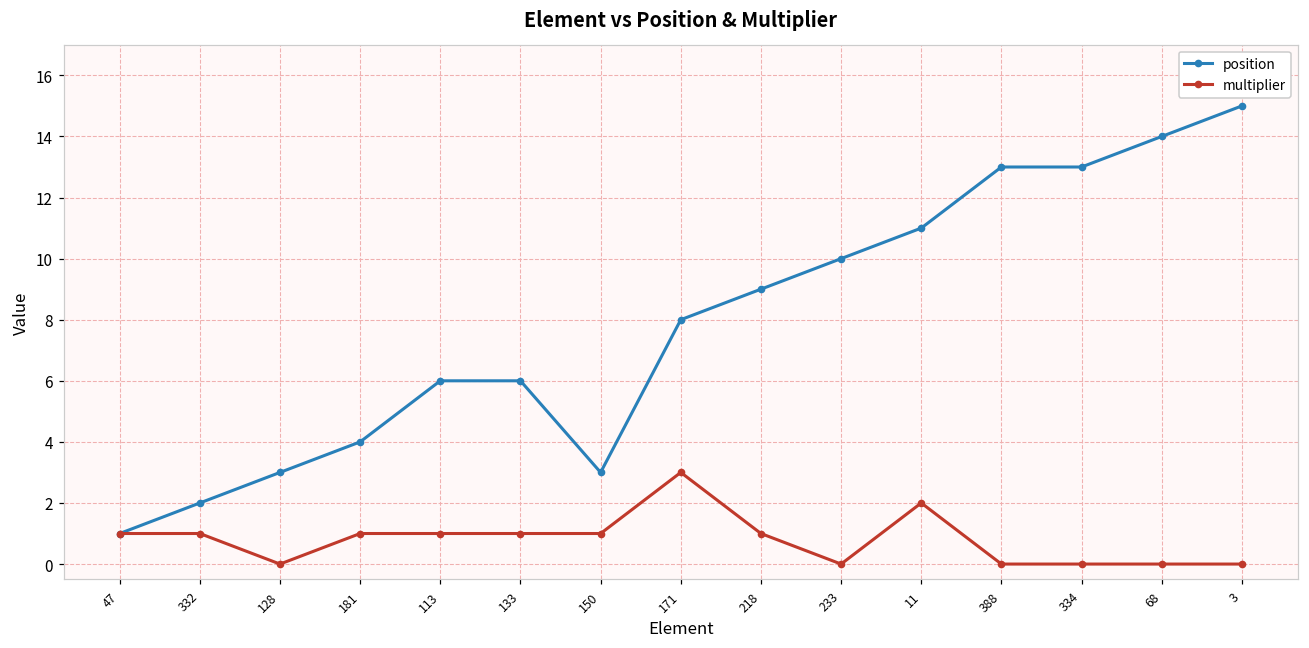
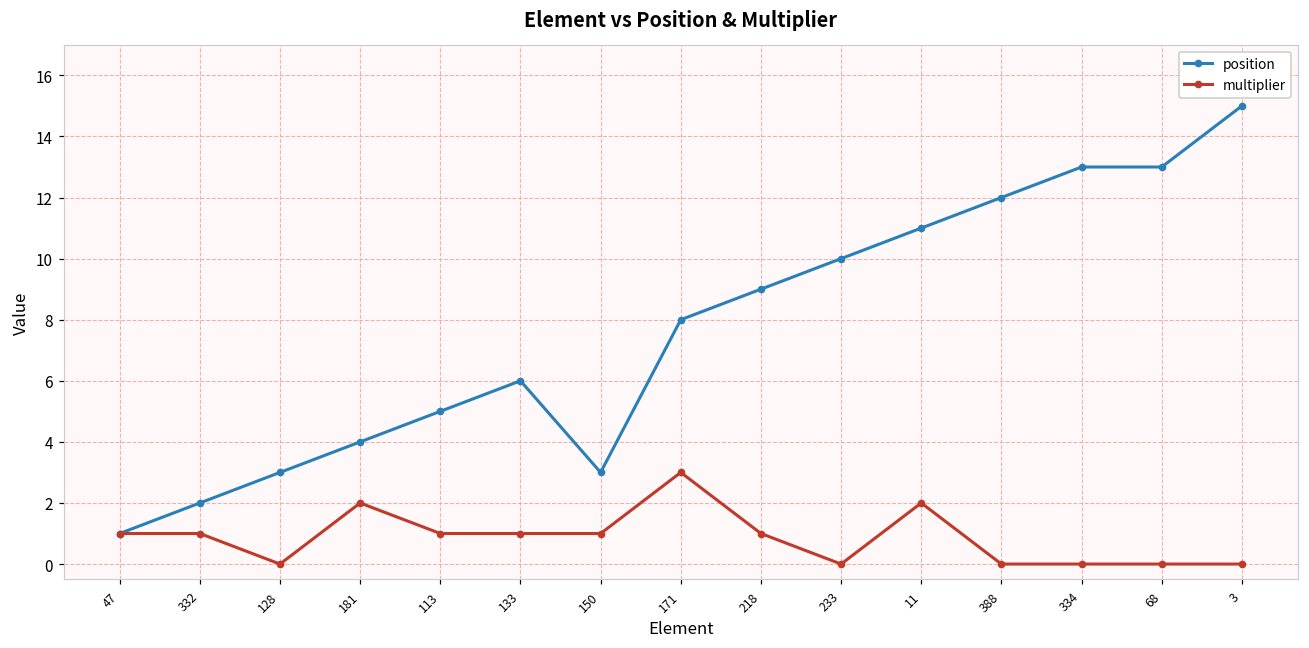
multiplier, 181: 1 -> 2
position, 113: 6 -> 5
position, 388: 13 -> 12
position, 68: 14 -> 13
